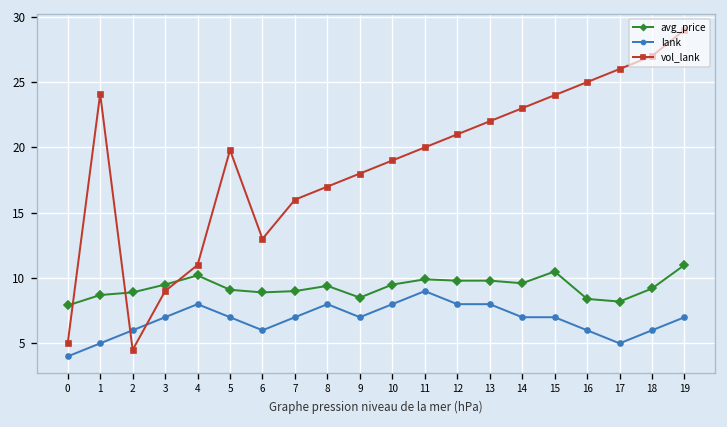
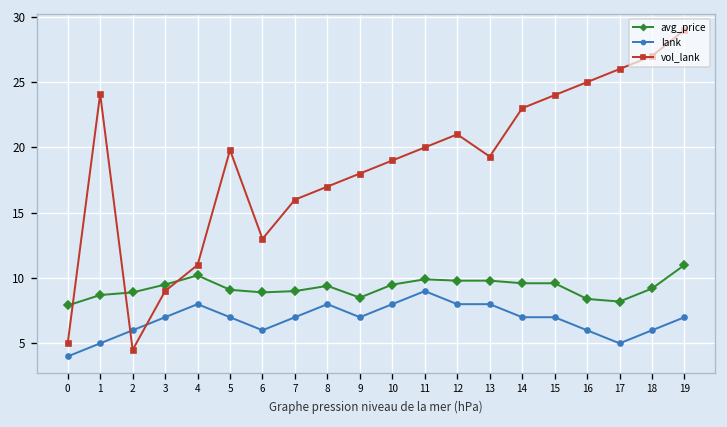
vol_lank, 13: 22.0 -> 19.3
avg_price, 15: 10.5 -> 9.6
